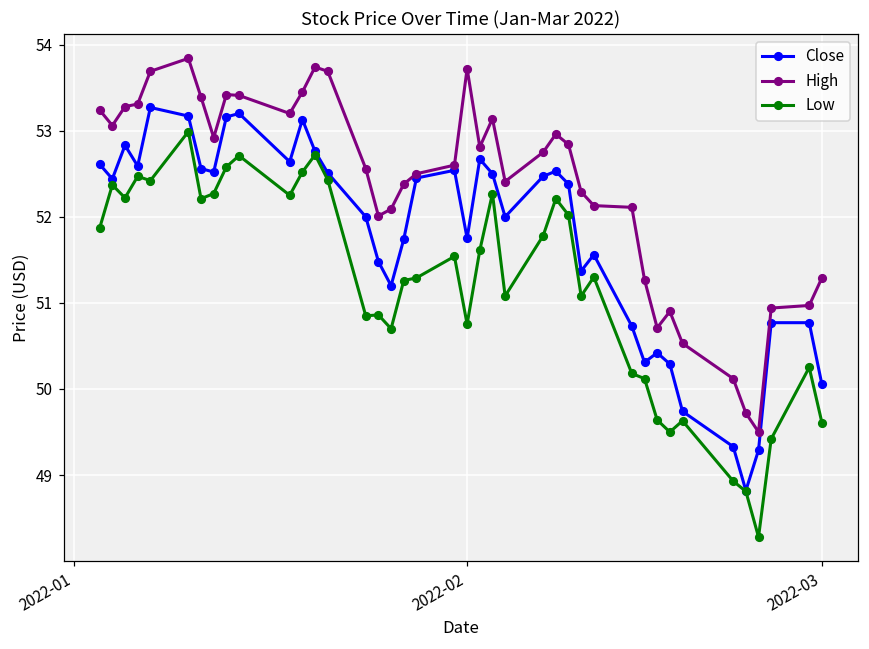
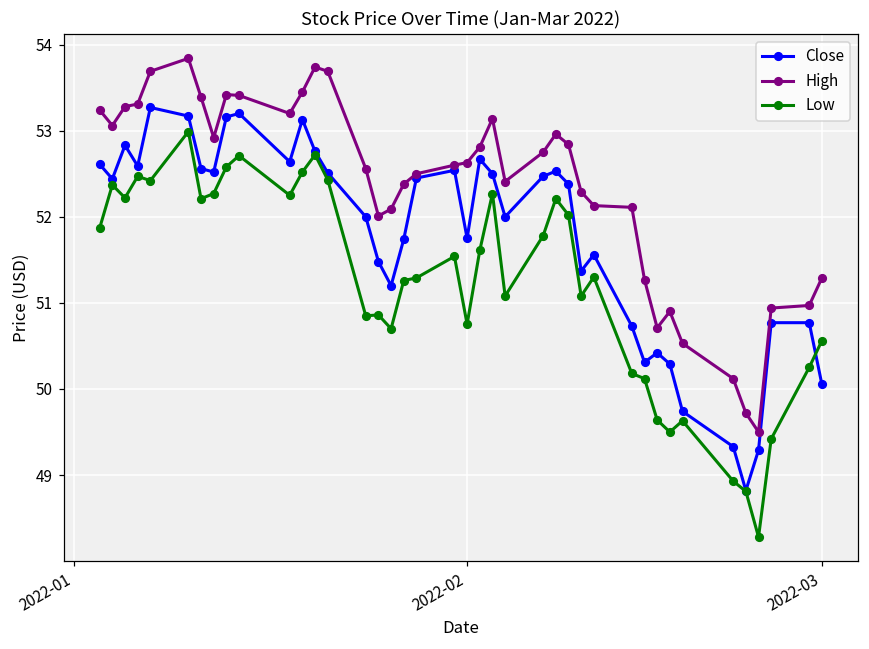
High, 2022-02: 53.7 -> 52.6
Low, 2022-03: 49.6 -> 50.6
